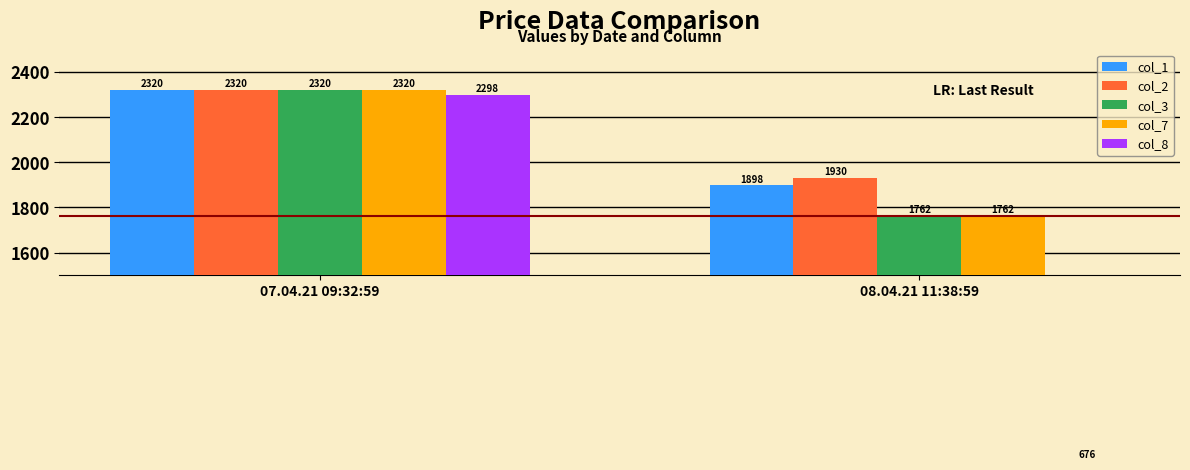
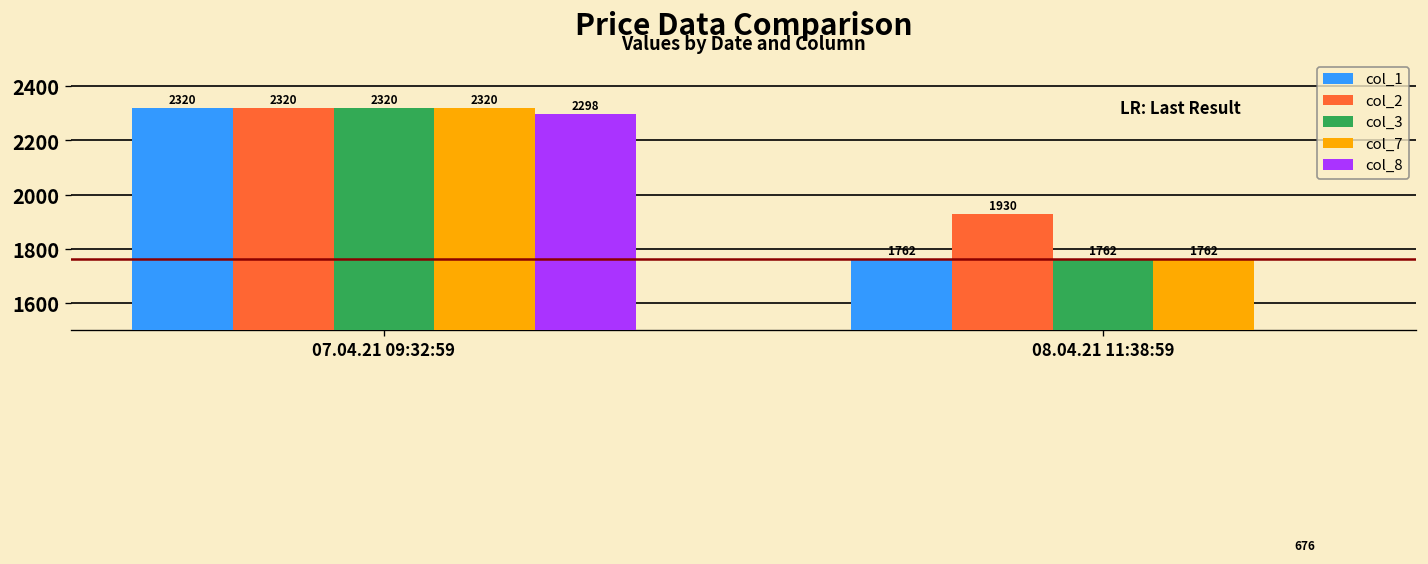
col_1, 08.04.21 11:38:59: 1898 -> 1762
